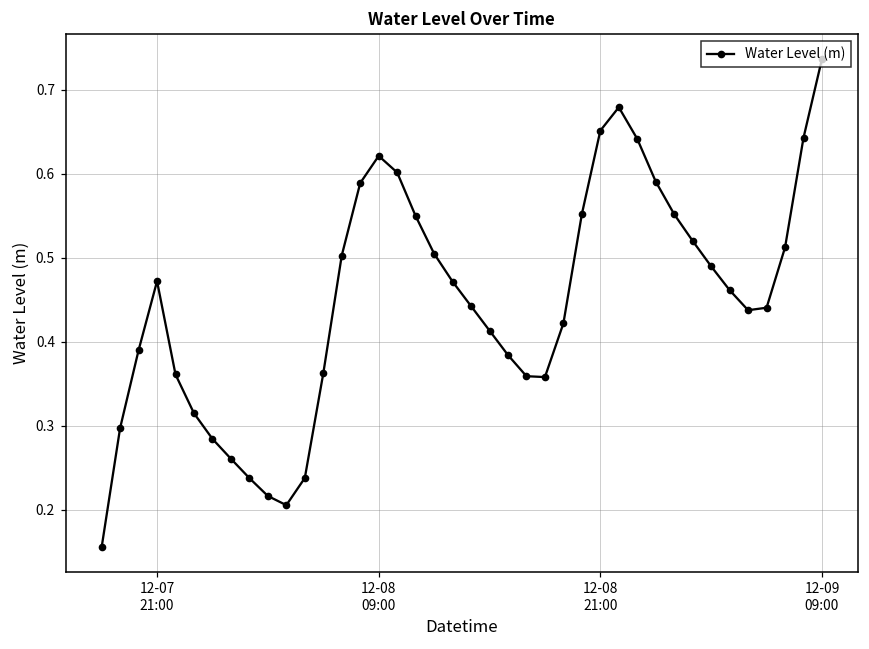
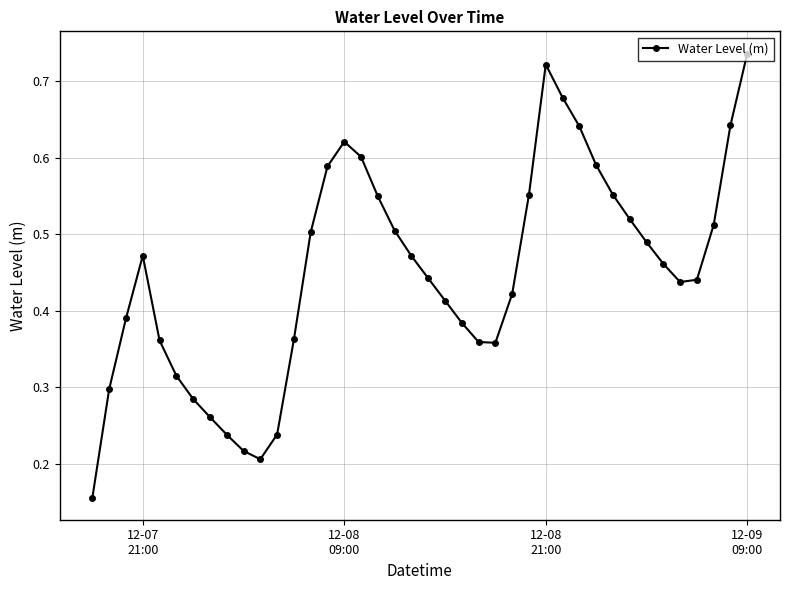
12-08 21:00: 0.65 -> 0.72
